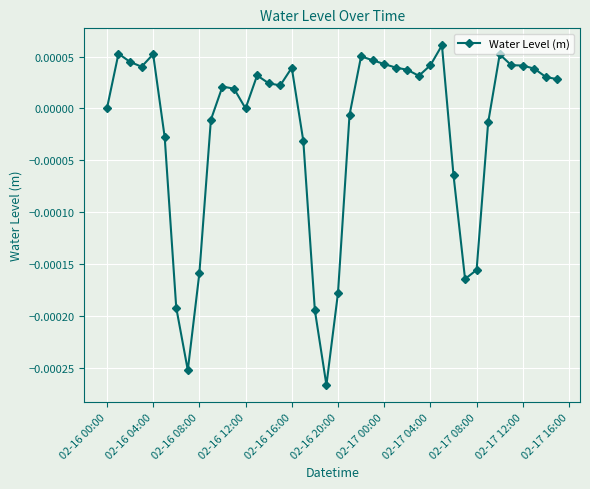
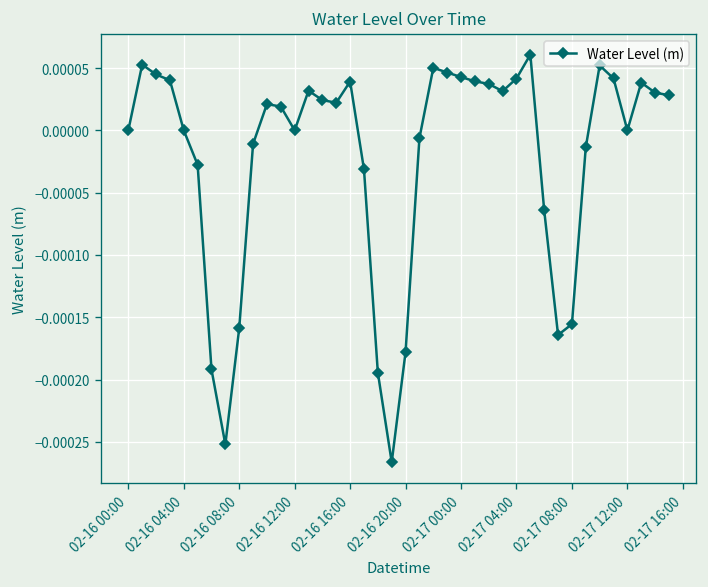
02-16 04:00: 0.0001 -> 0.0000
02-17 12:00: 0.00004 -> 0.00000
